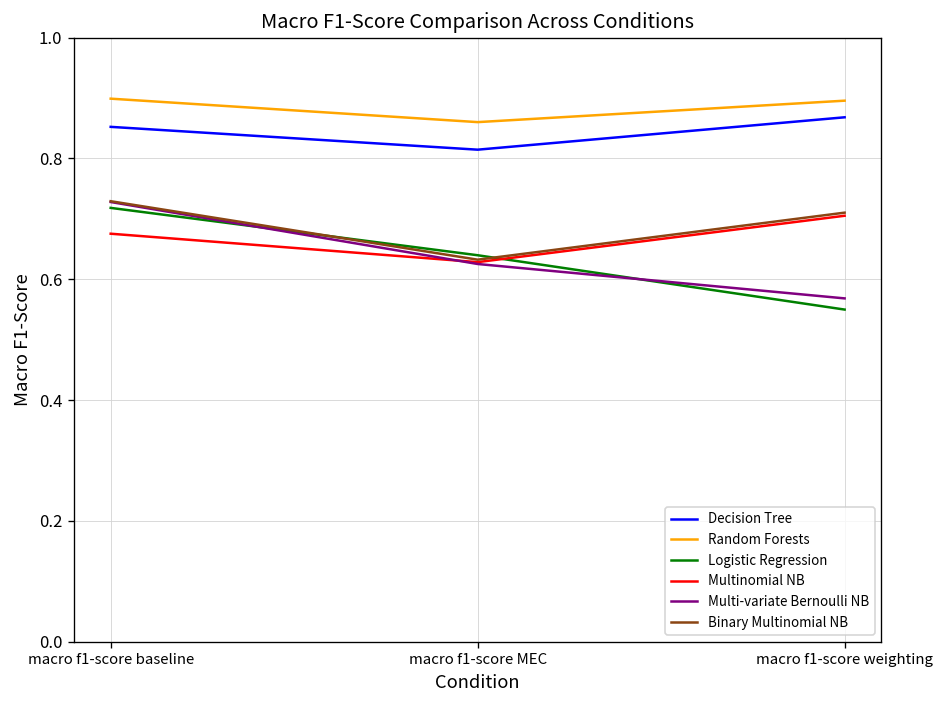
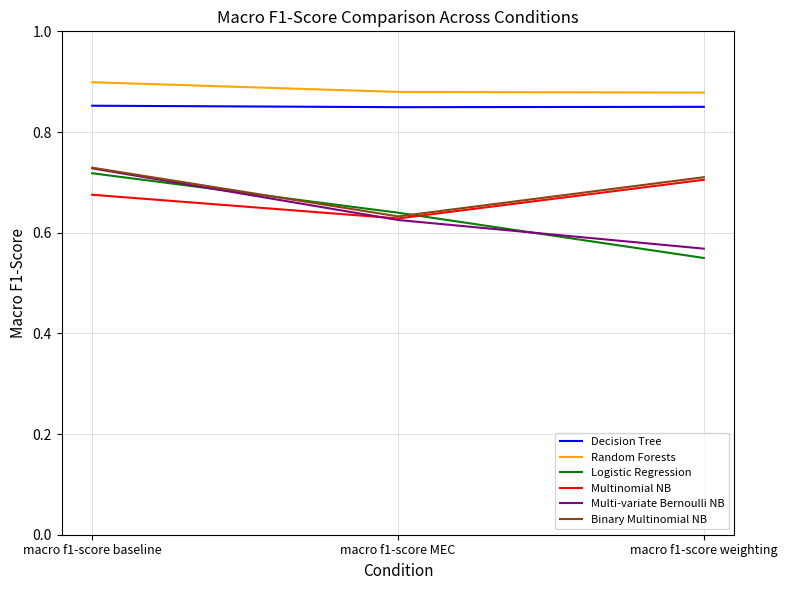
Decision Tree, macro f1-score MEC: 0.81 -> 0.85
Random Forests, macro f1-score MEC: 0.86 -> 0.88
Decision Tree, macro f1-score weighting: 0.87 -> 0.85
Random Forests, macro f1-score weighting: 0.90 -> 0.88
